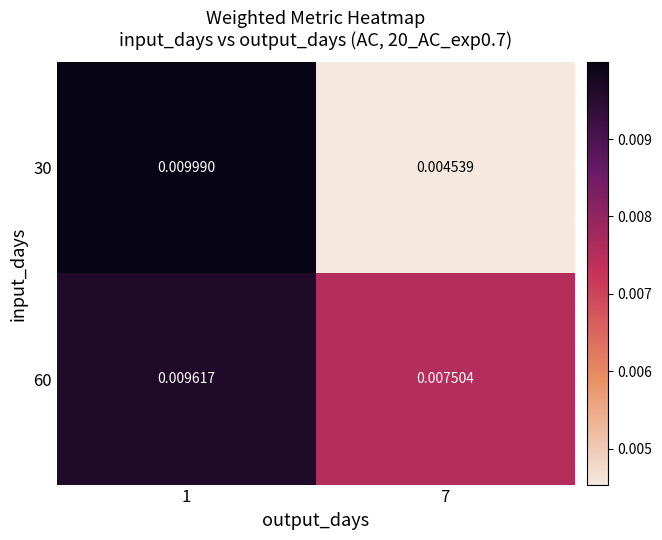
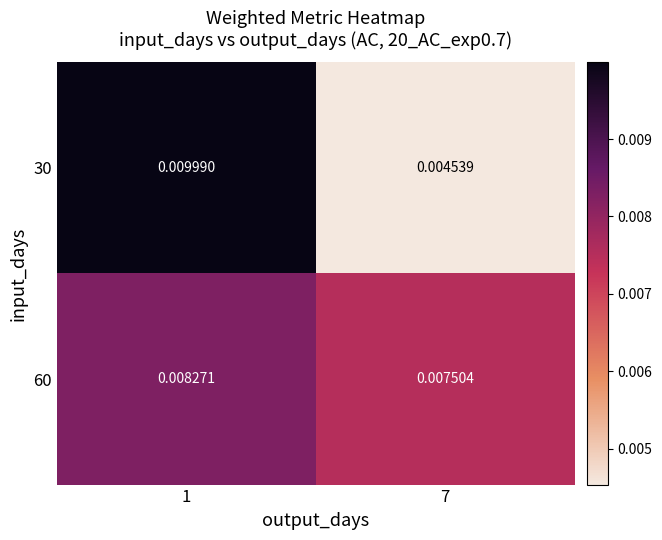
60, 1: 0.009617 -> 0.008271
